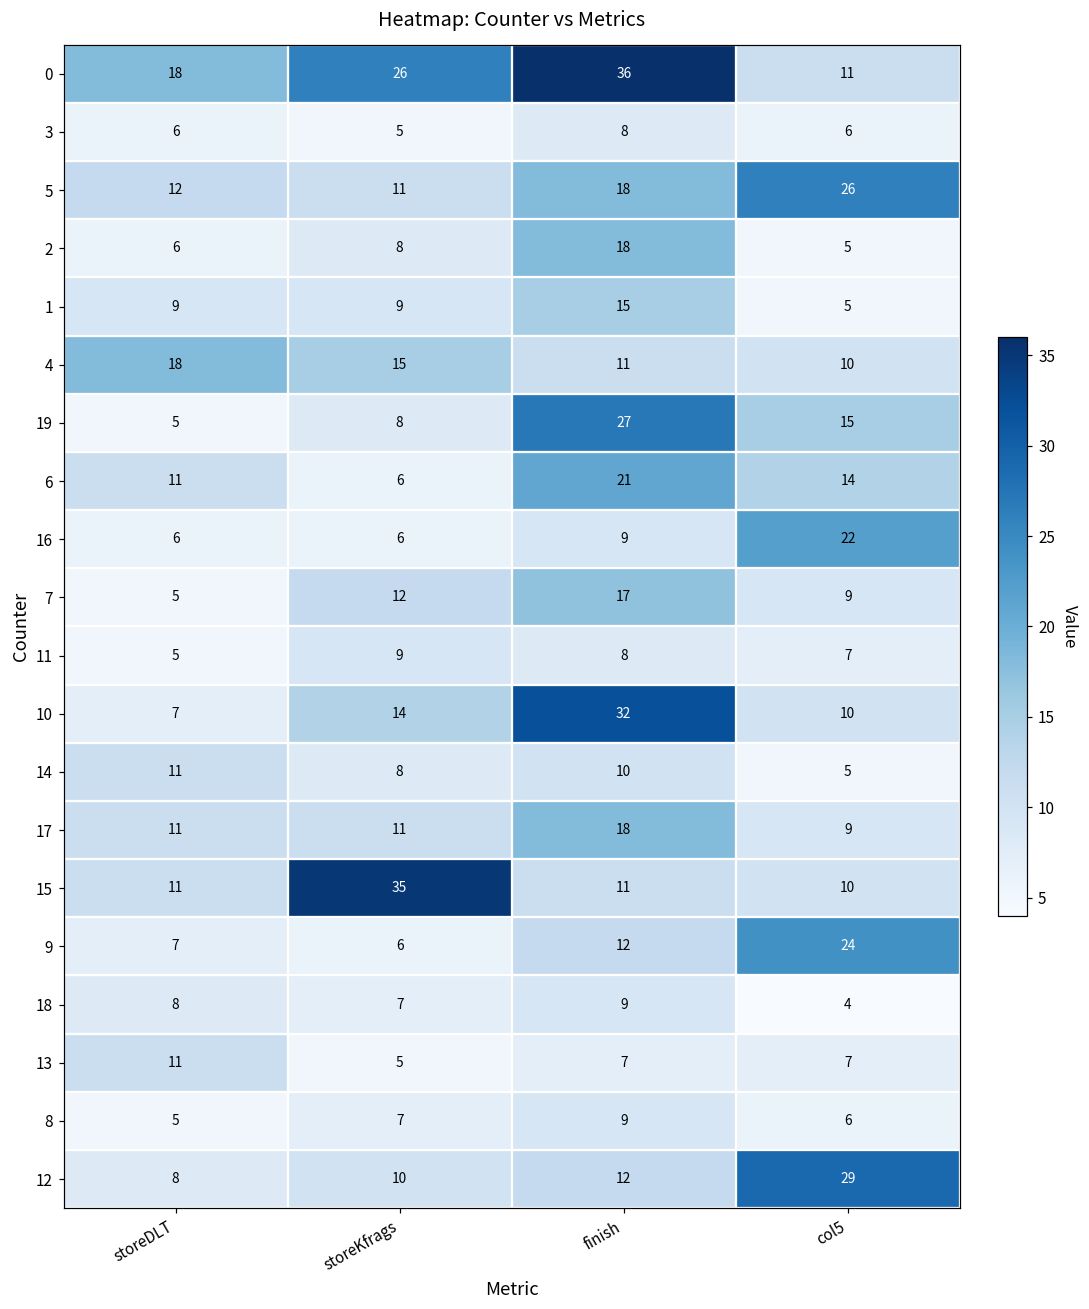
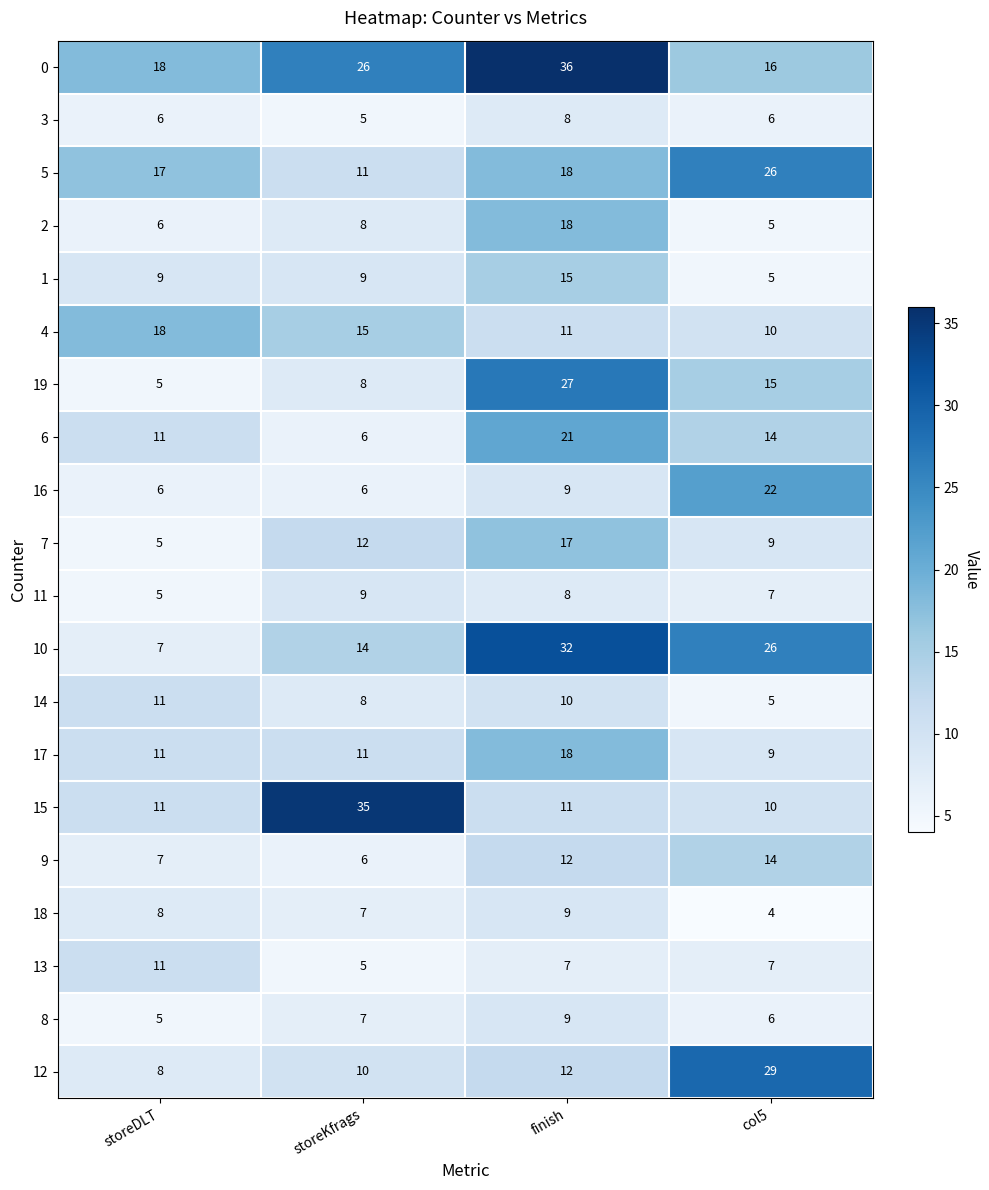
0, col5: 11 -> 16
5, storeDLT: 12 -> 17
10, col5: 10 -> 26
9, col5: 24 -> 14
